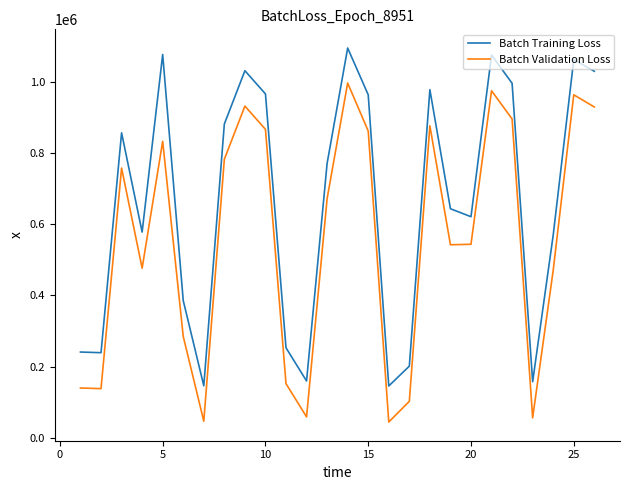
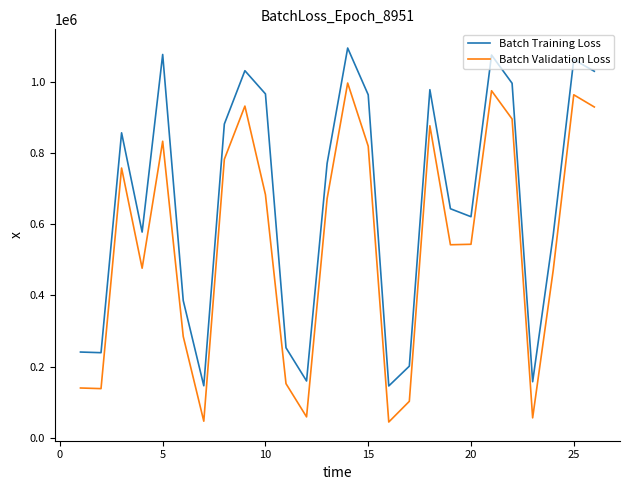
Batch Validation Loss, 10: 870000 -> 680000
Batch Validation Loss, 15: 860000 -> 820000
